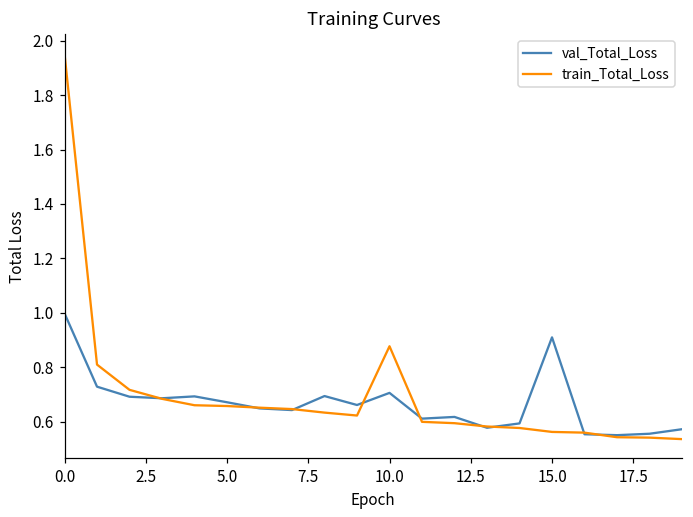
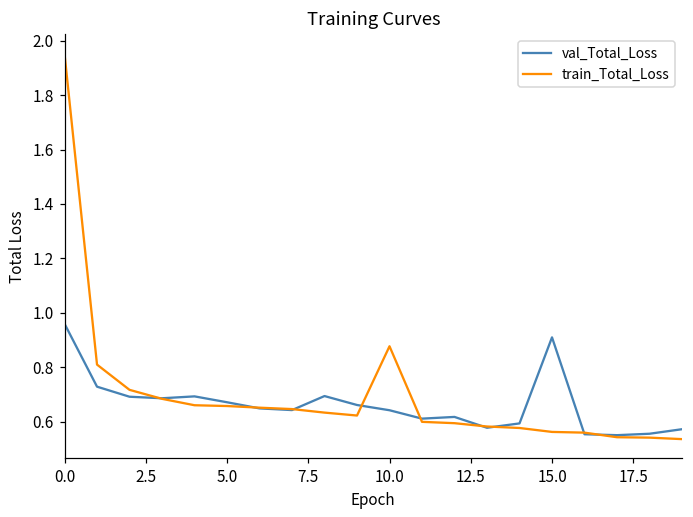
val_Total_Loss, 0.0: 1.00 -> 0.96
val_Total_Loss, 10.0: 0.71 -> 0.64
